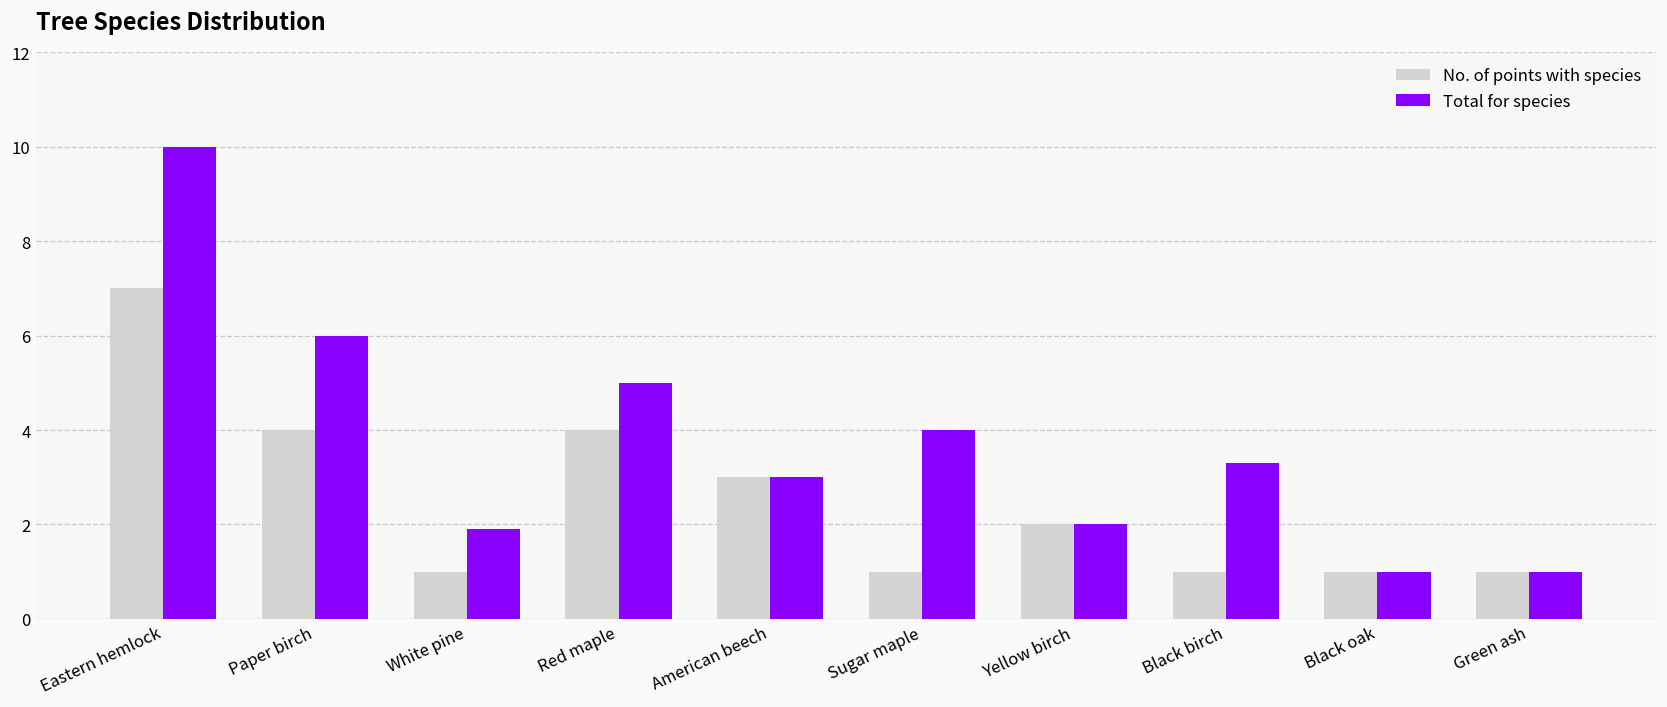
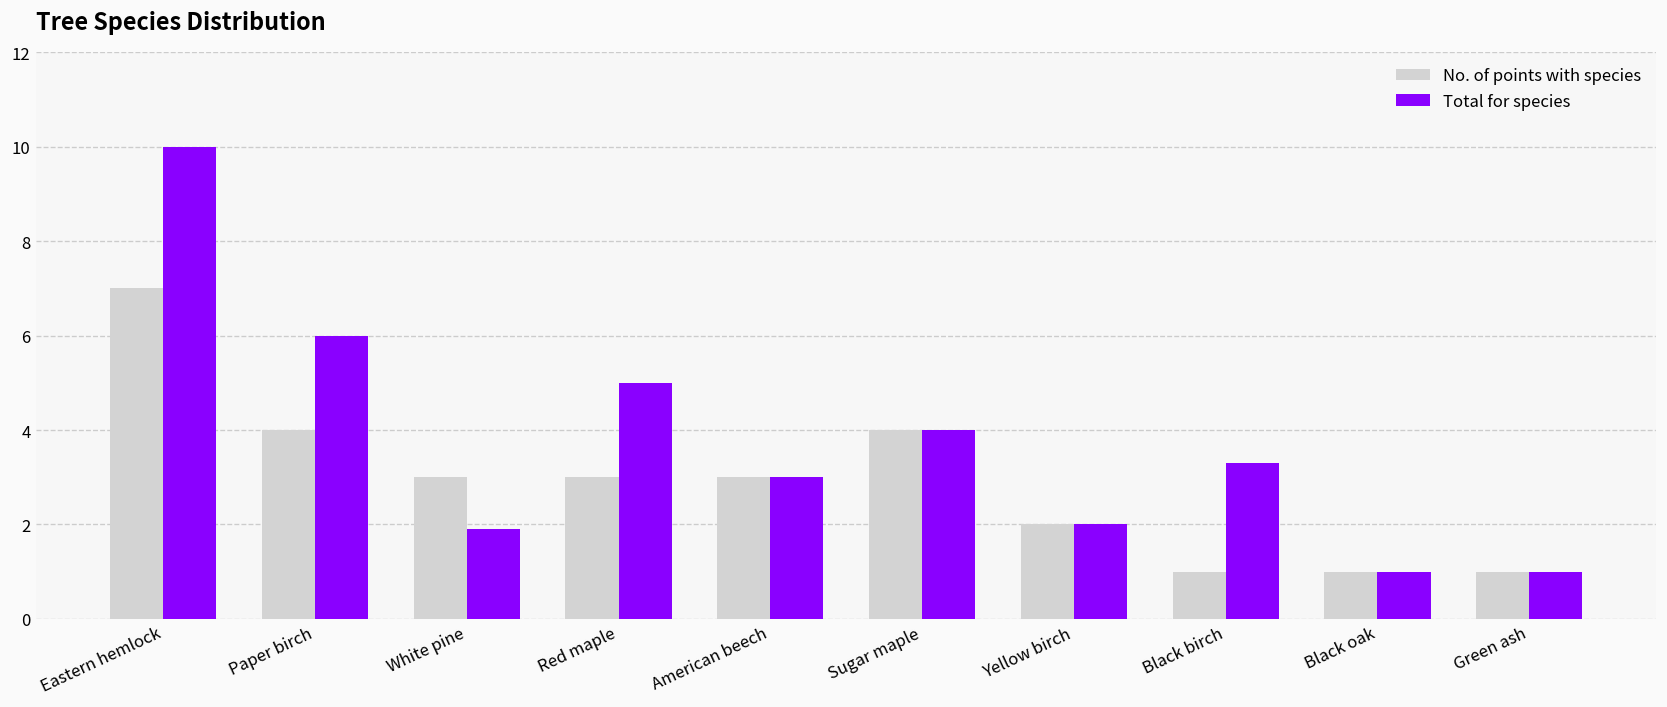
No. of points with species, White pine: 1 -> 3
No. of points with species, Red maple: 4 -> 3
No. of points with species, Sugar maple: 1 -> 4
